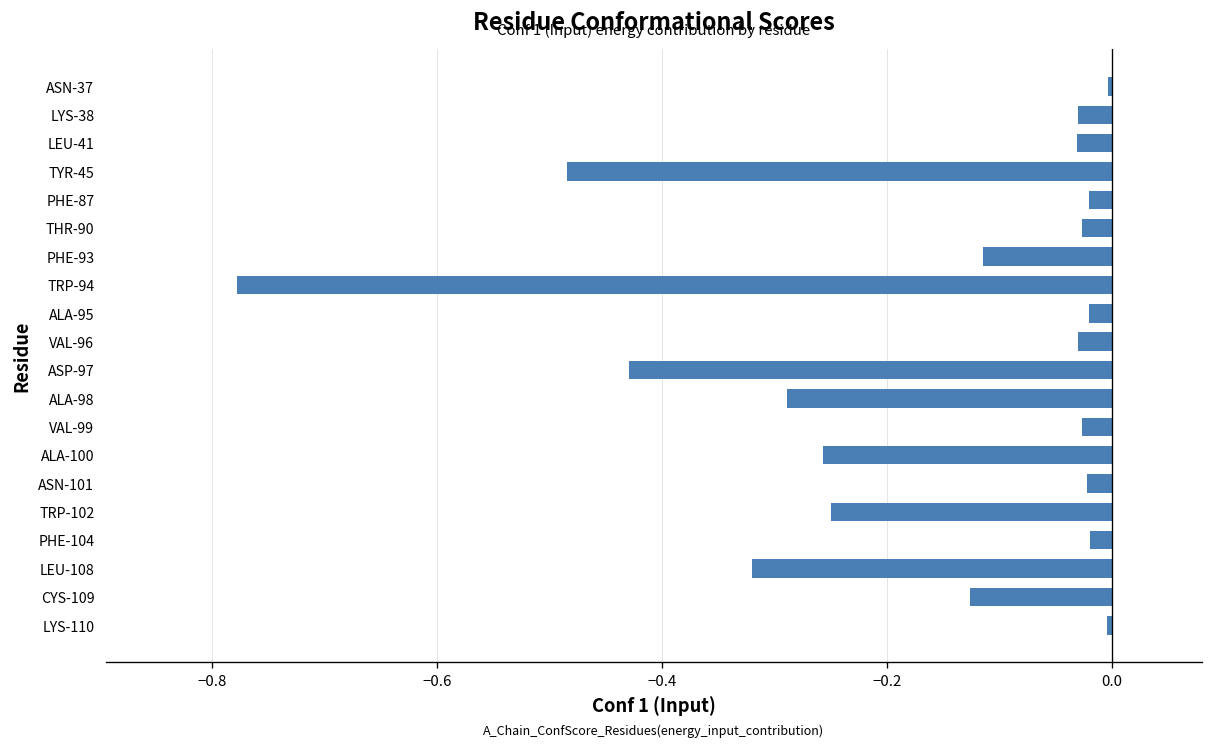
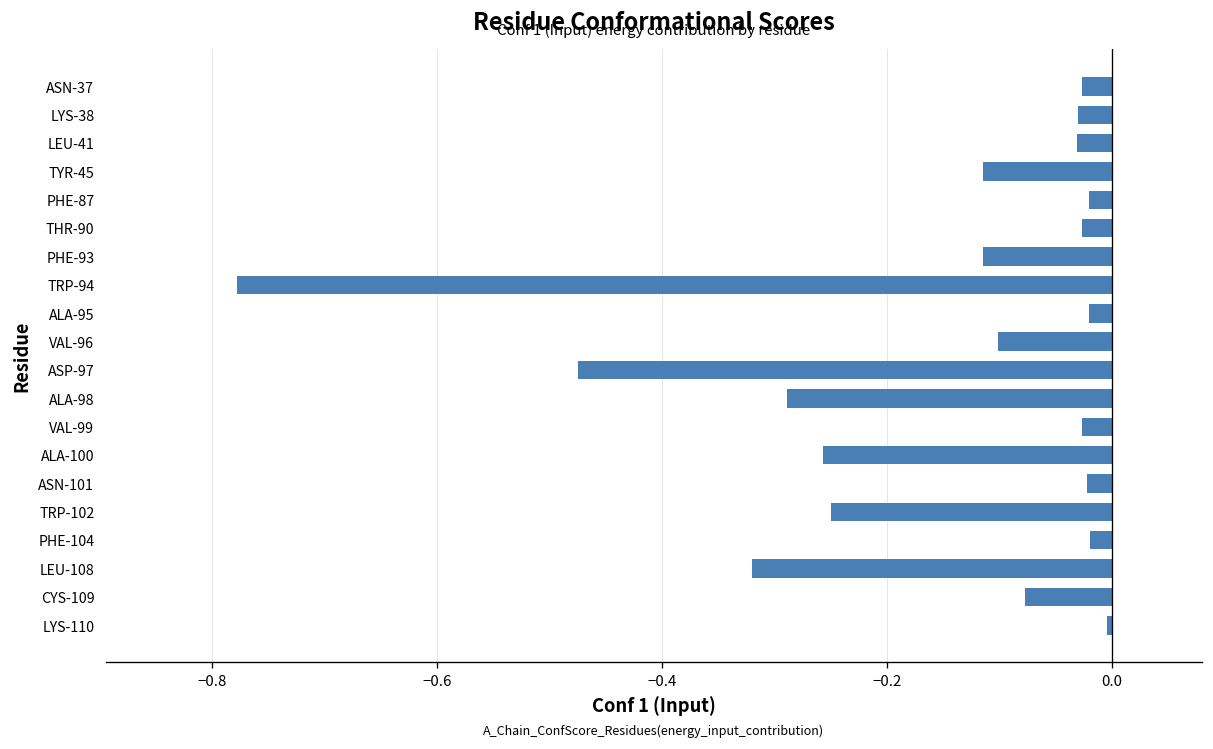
ASN-37: 0.00 -> -0.03
TYR-45: -0.48 -> -0.11
VAL-96: -0.03 -> -0.10
ASP-97: -0.43 -> -0.48
CYS-109: -0.13 -> -0.08
